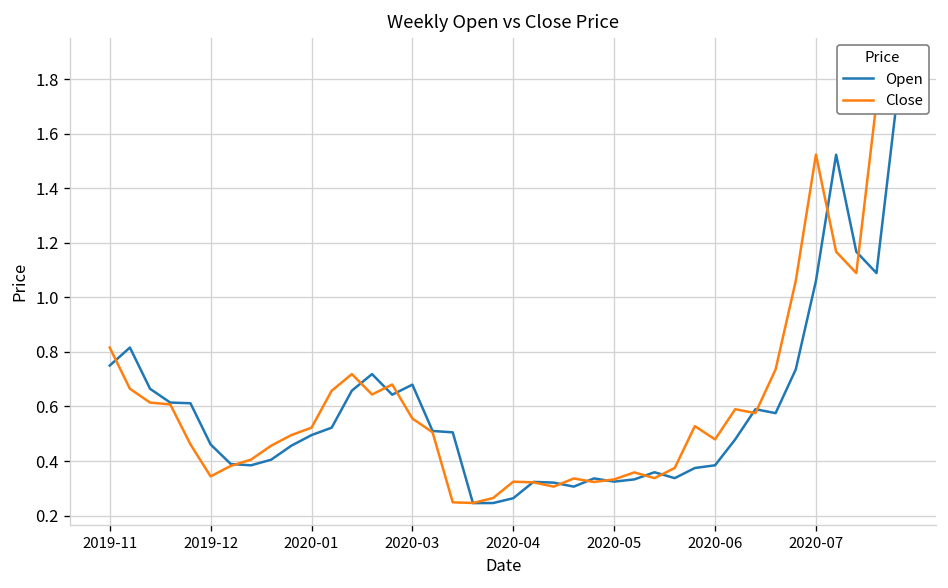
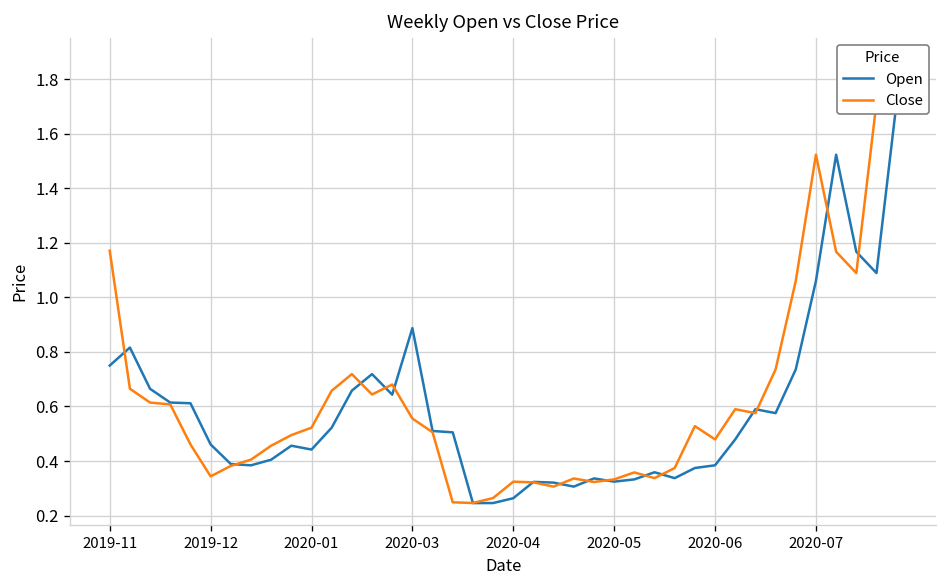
Close, 2019-11: 0.82 -> 1.17
Open, 2020-01: 0.50 -> 0.44
Open, 2020-03: 0.68 -> 0.89
